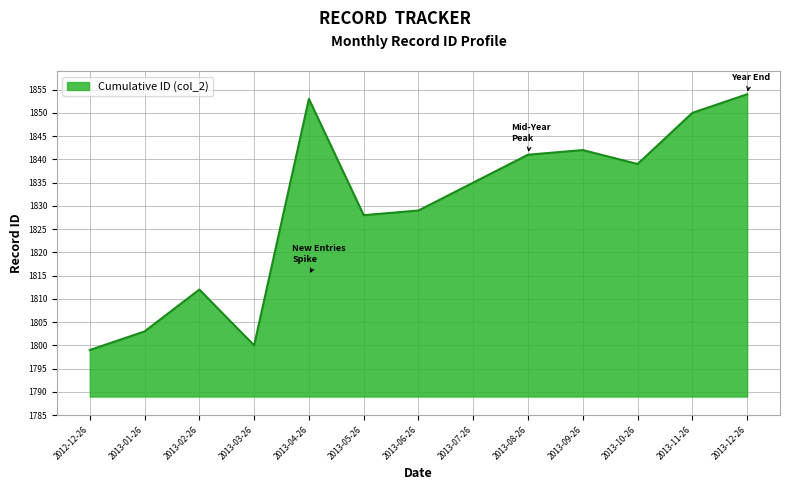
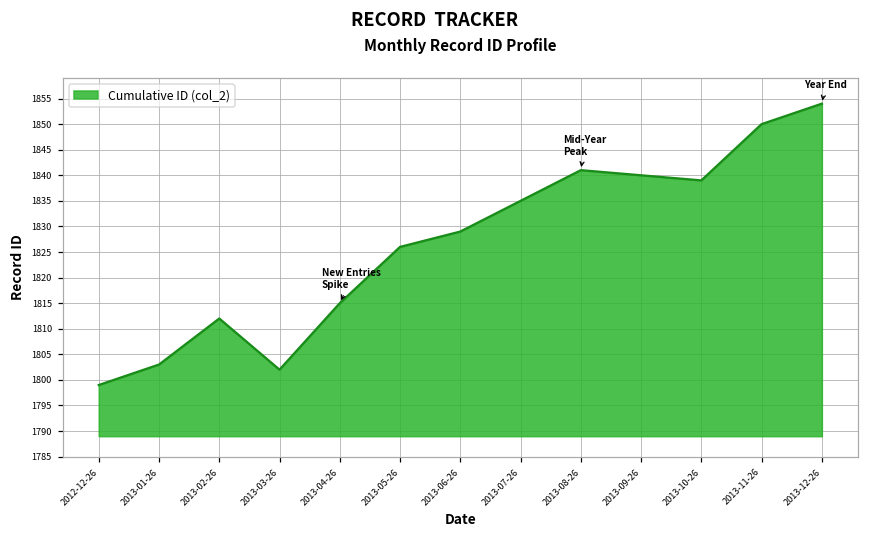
2013-03-26: 1800 -> 1802
2013-04-26: 1853 -> 1815
2013-05-26: 1828 -> 1826
2013-09-26: 1842 -> 1840
